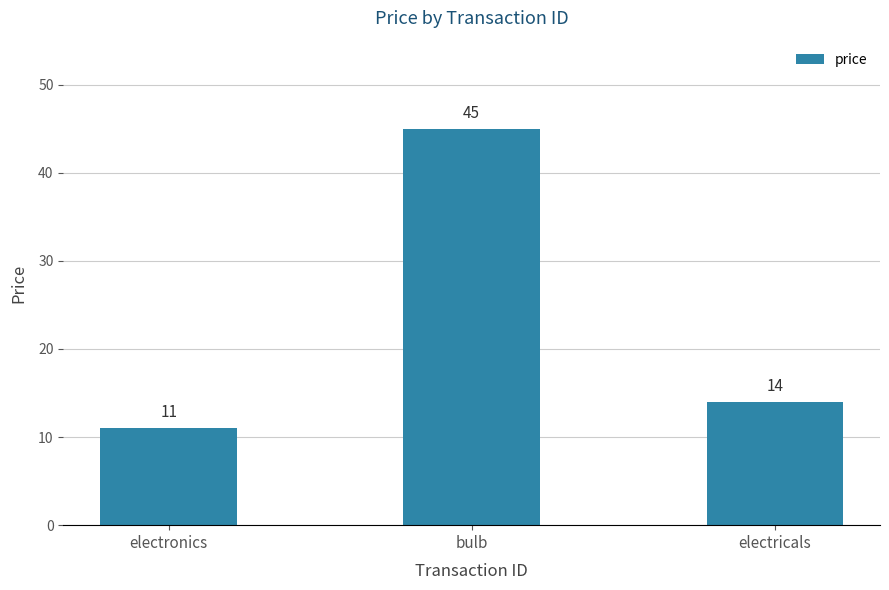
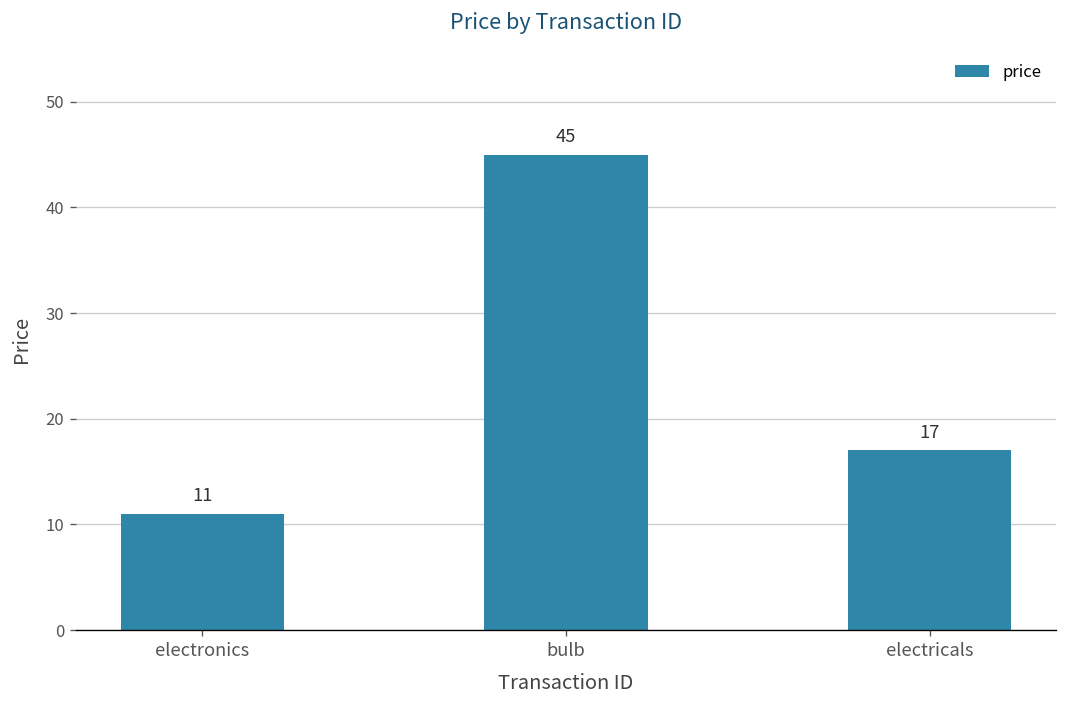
electricals: 14 -> 17
